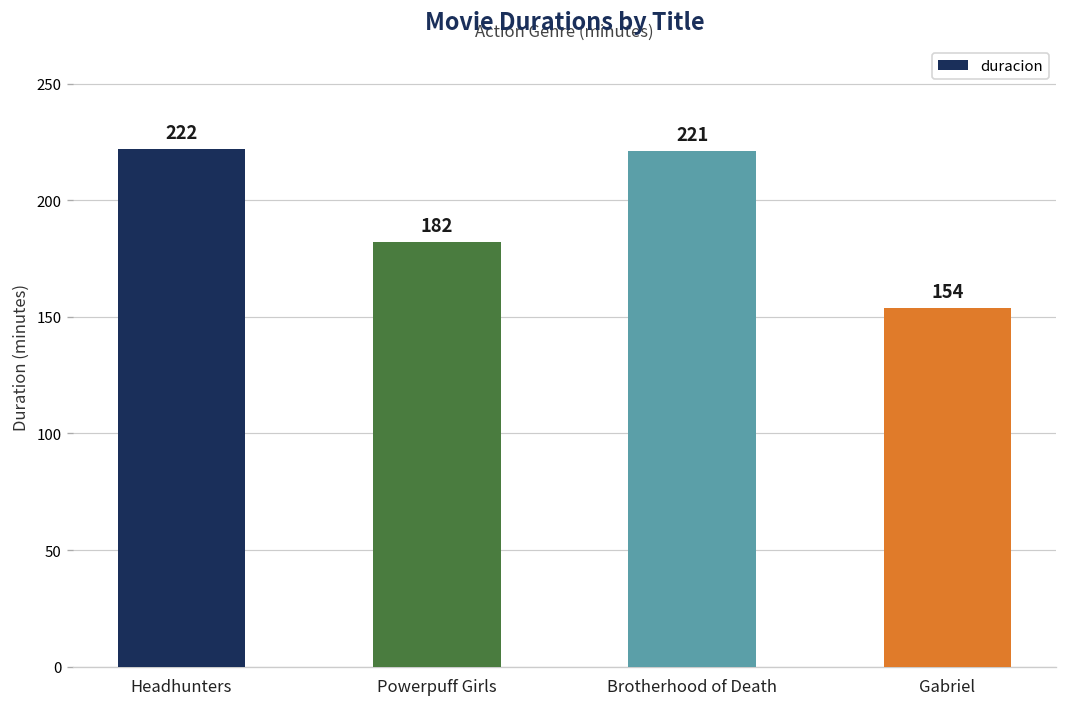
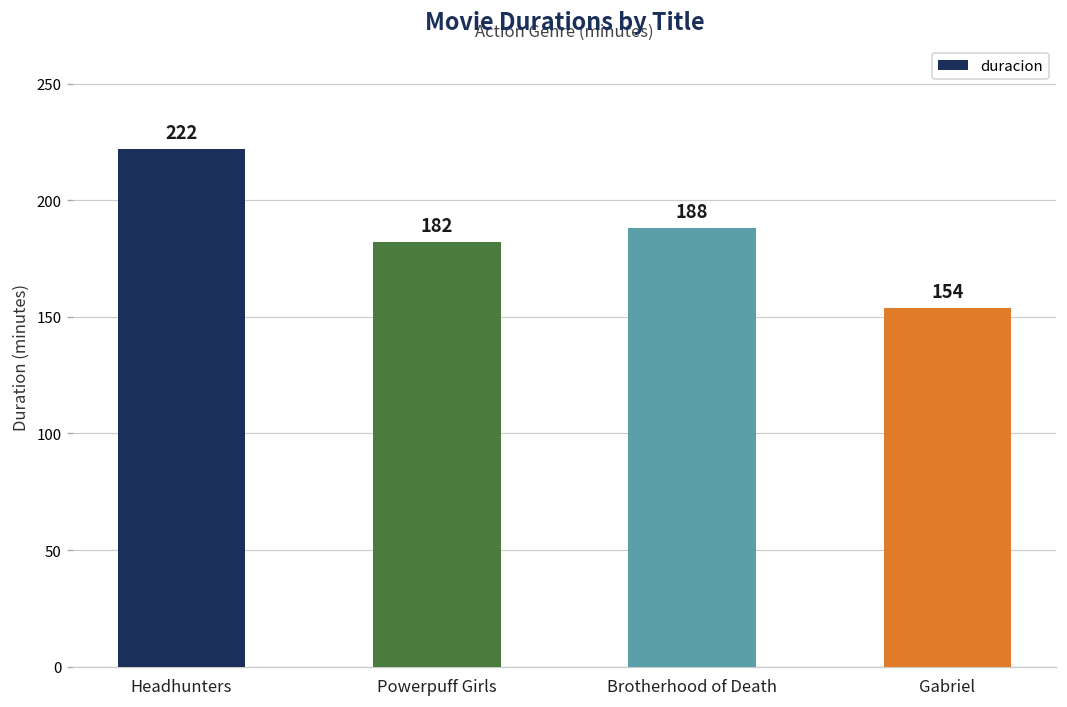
Brotherhood of Death: 221 -> 188
